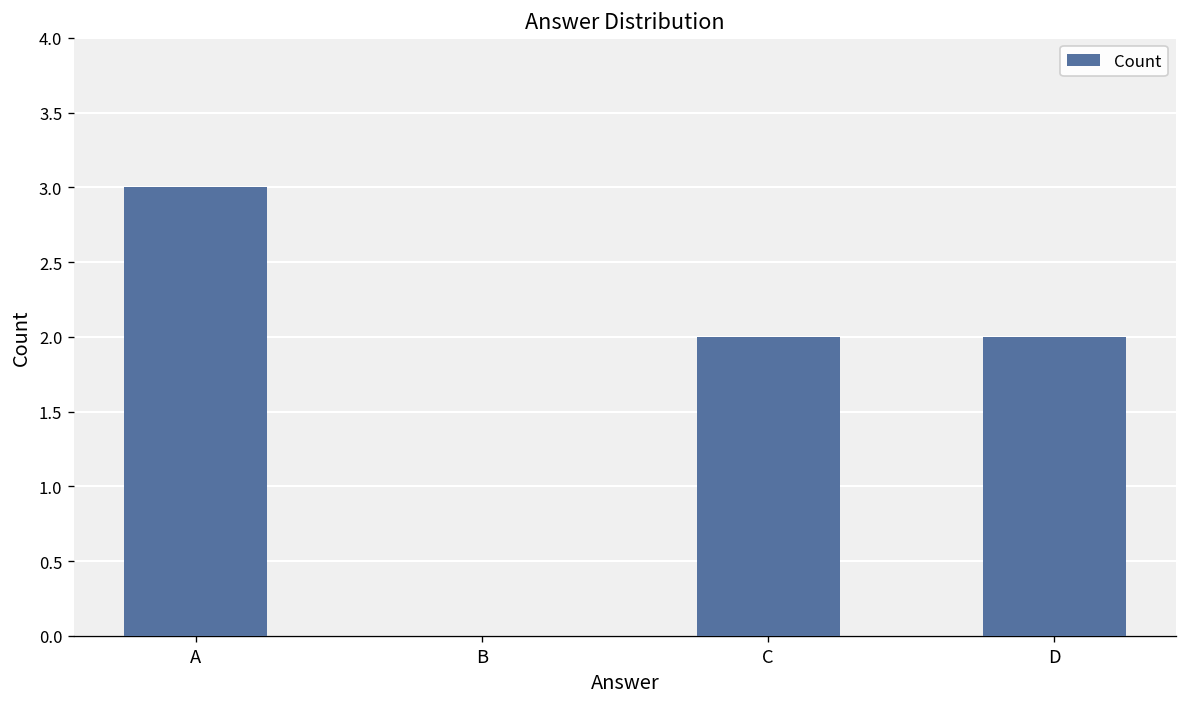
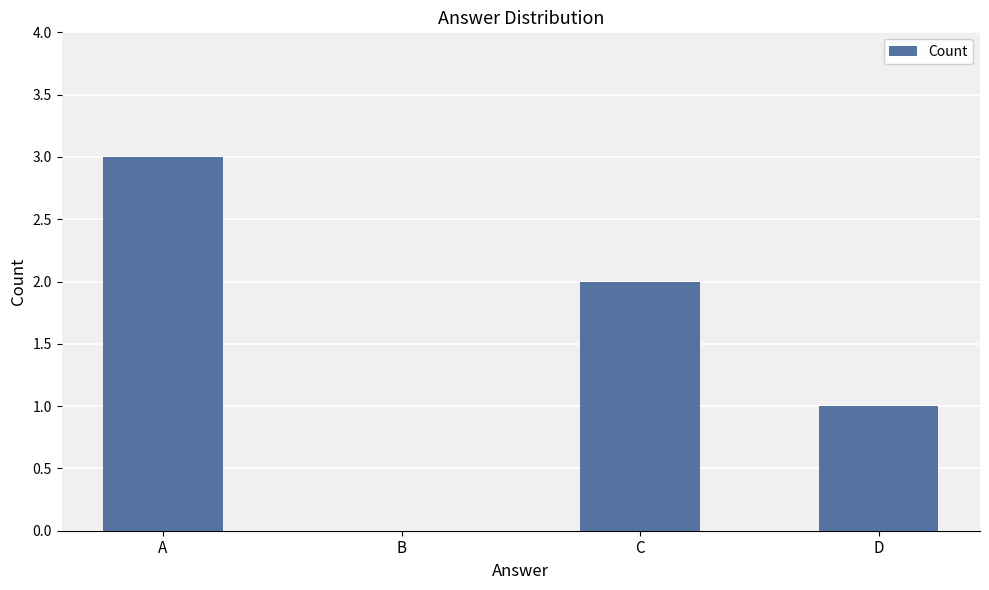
D: 2 -> 1
